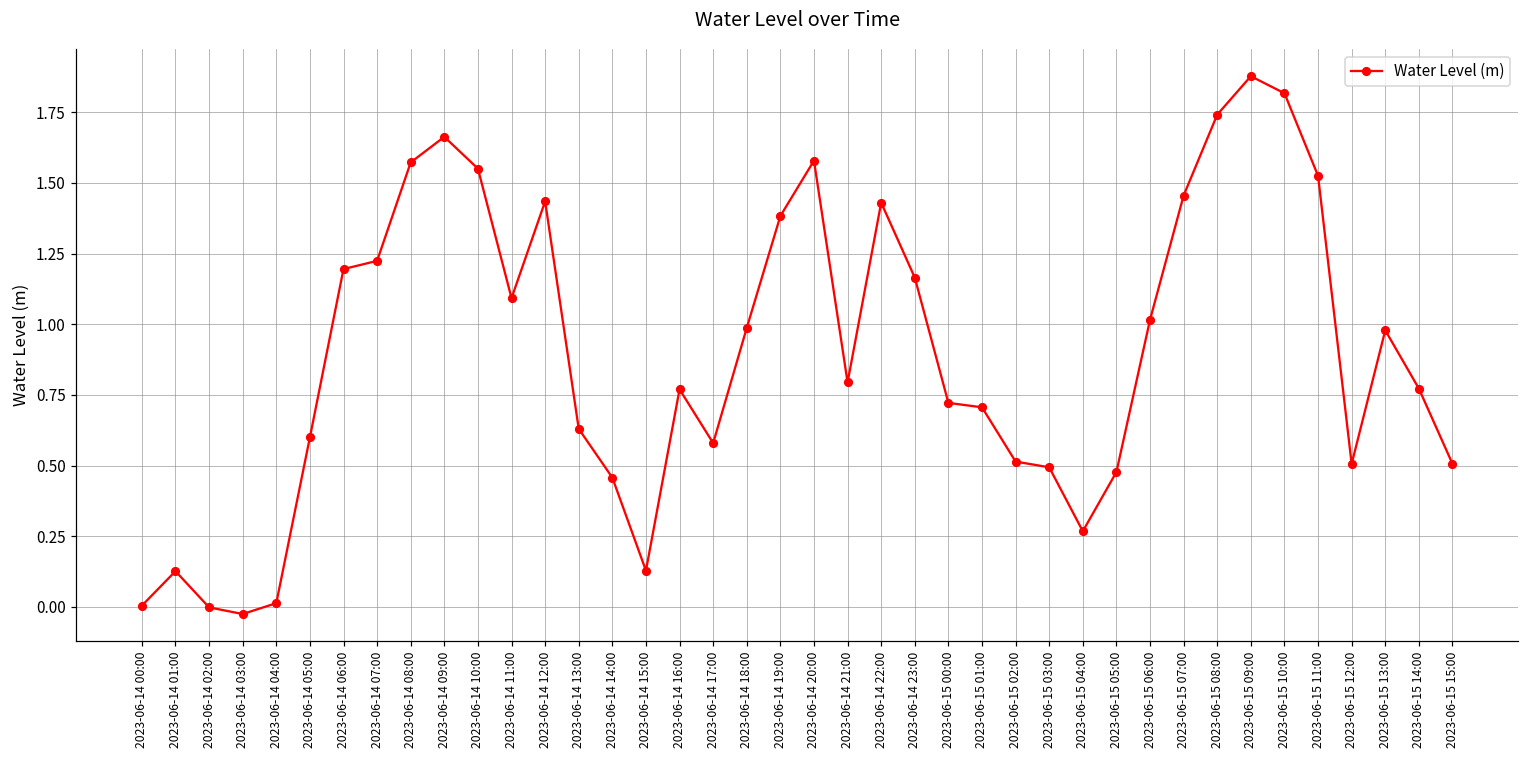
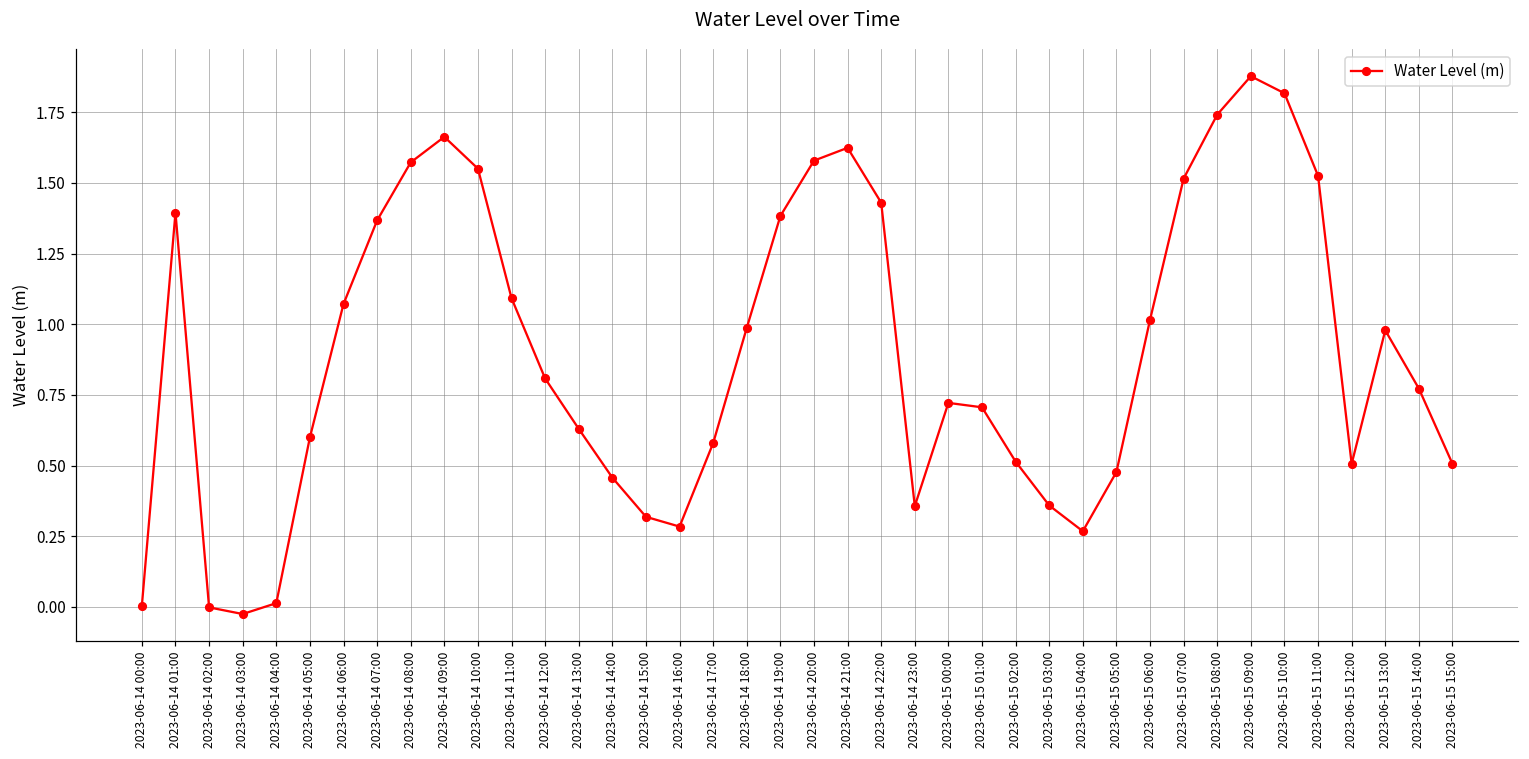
2023-06-14 01:00: 0.13 -> 1.40
2023-06-14 06:00: 1.20 -> 1.07
2023-06-14 07:00: 1.22 -> 1.37
2023-06-14 12:00: 1.44 -> 0.81
2023-06-14 15:00: 0.13 -> 0.32
2023-06-14 16:00: 0.77 -> 0.28
2023-06-14 21:00: 0.79 -> 1.62
2023-06-14 23:00: 1.17 -> 0.36
2023-06-15 03:00: 0.49 -> 0.36
2023-06-15 07:00: 1.46 -> 1.52
